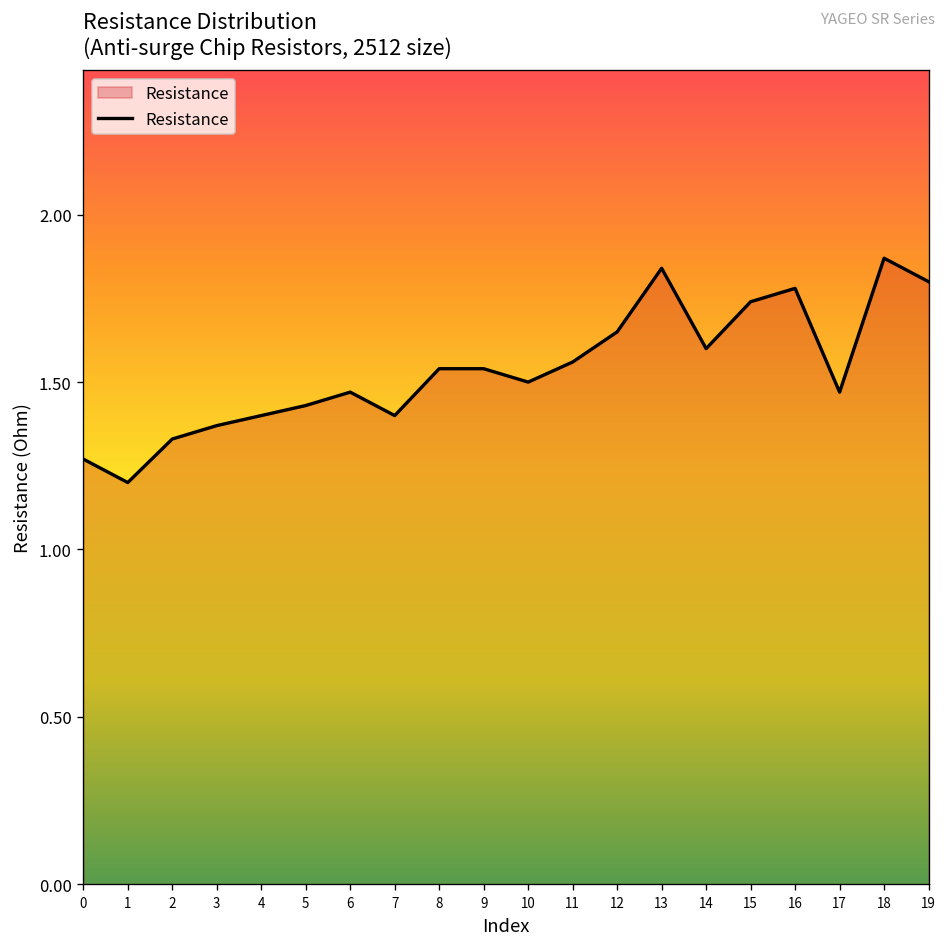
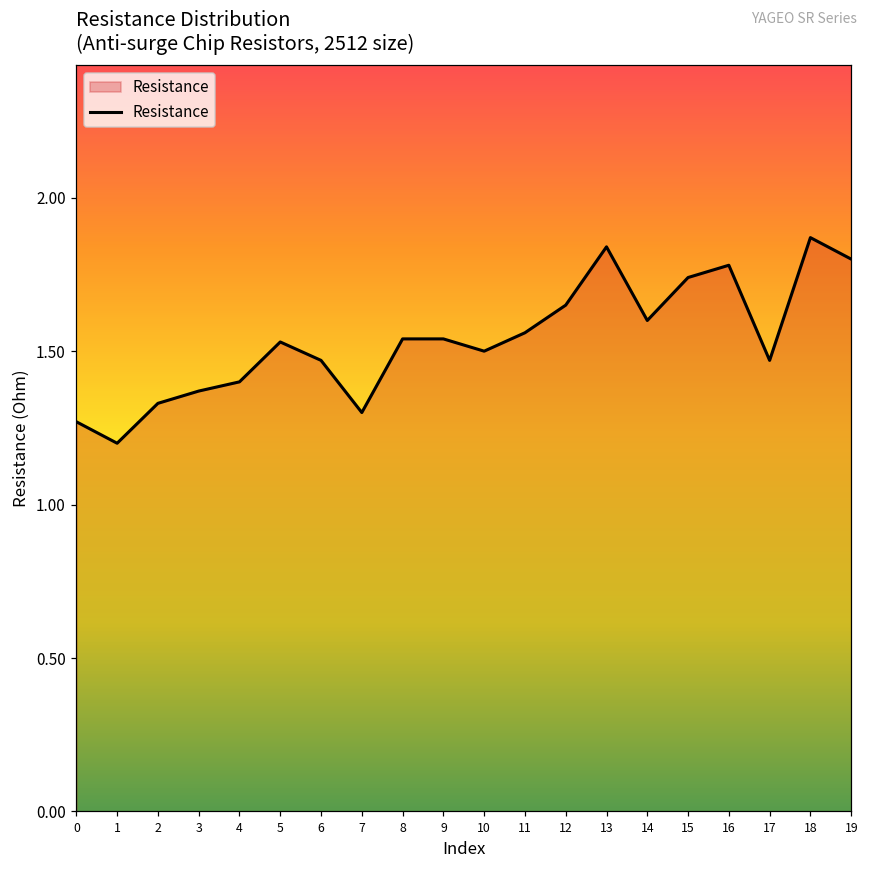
5: 1.43 -> 1.53
7: 1.4 -> 1.3
